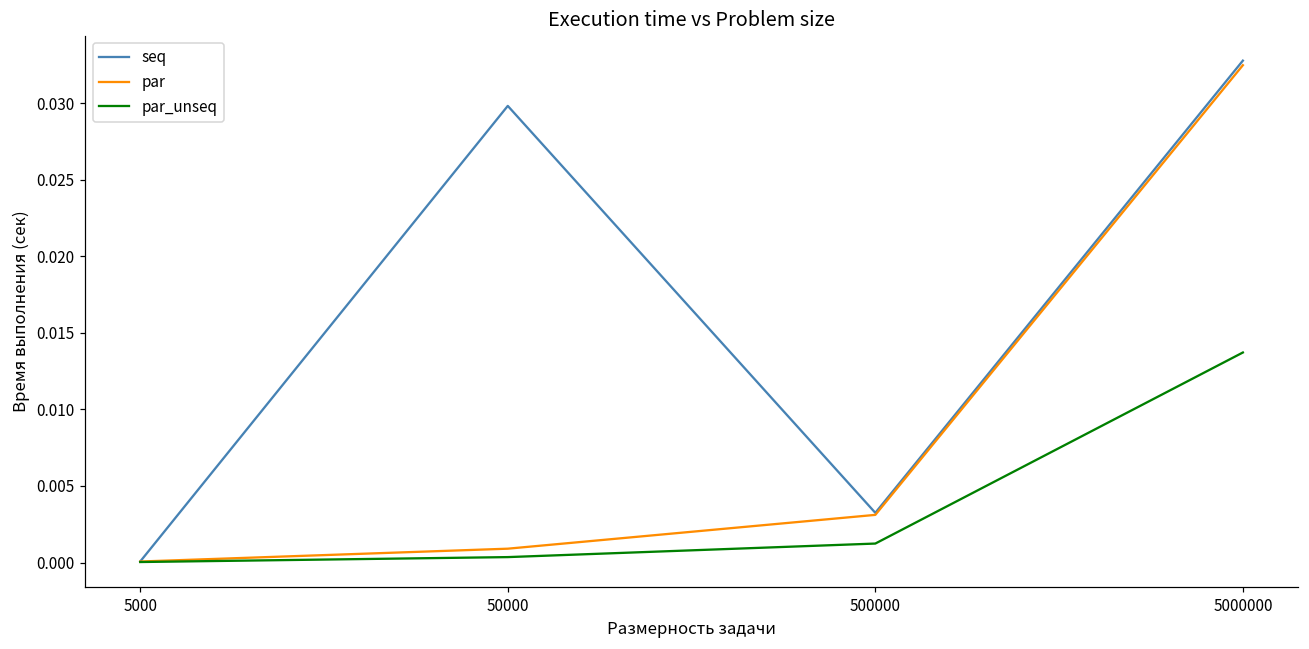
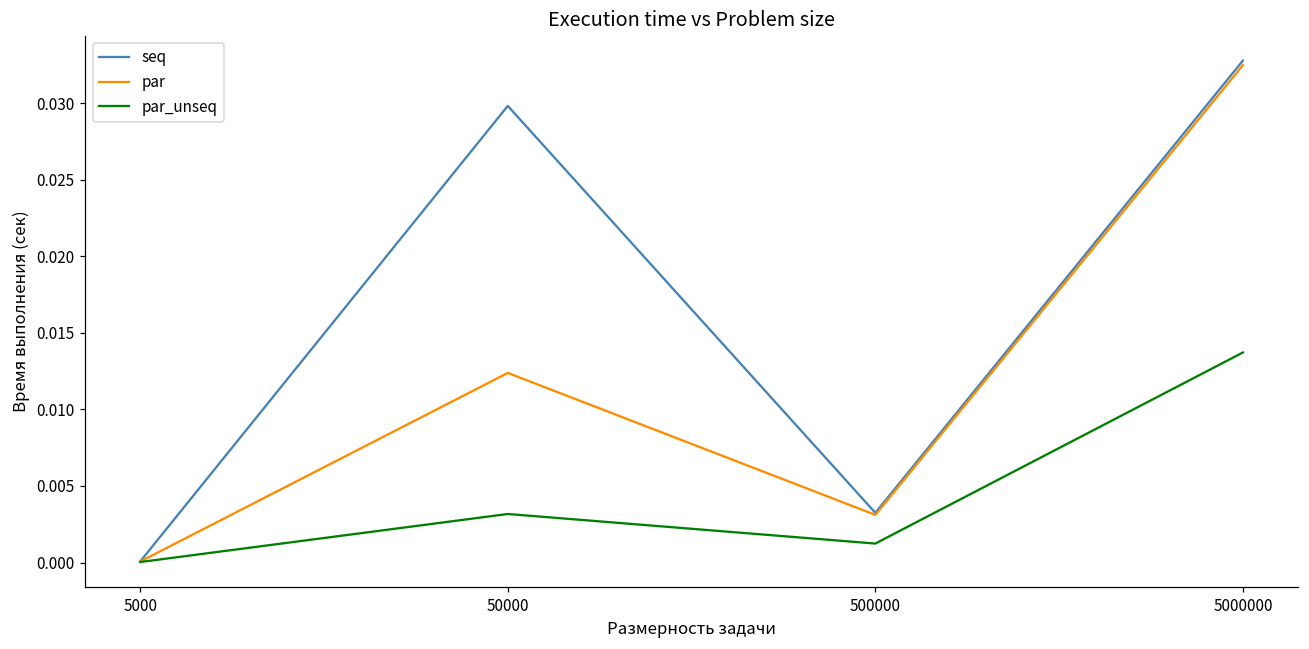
par, 50000: 0.0009 -> 0.0124
par_unseq, 50000: 0.0004 -> 0.0032
